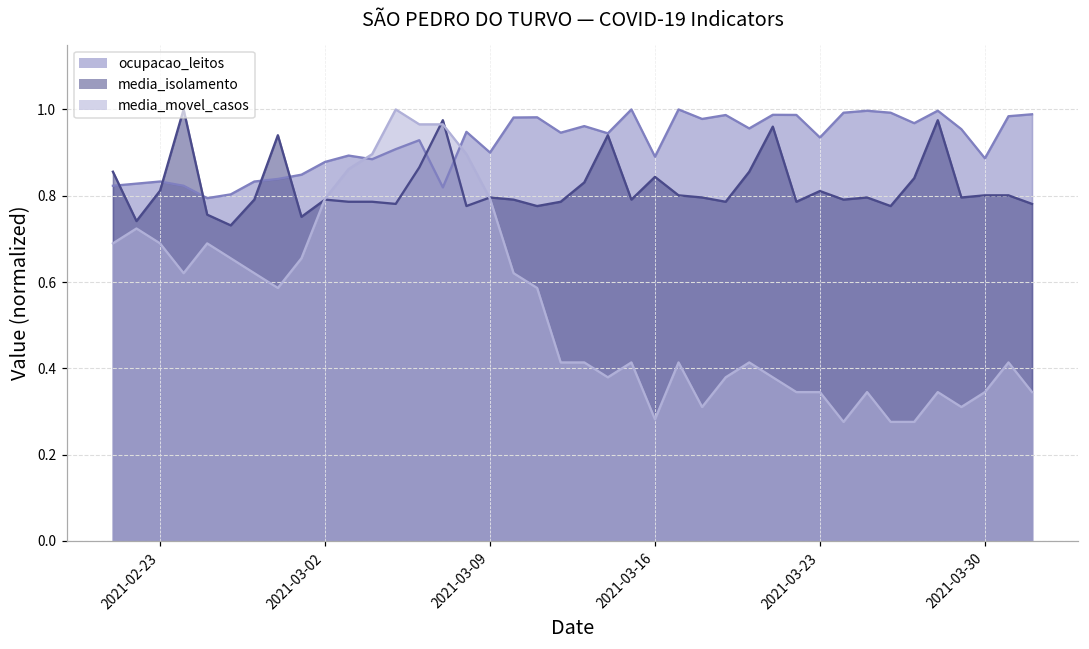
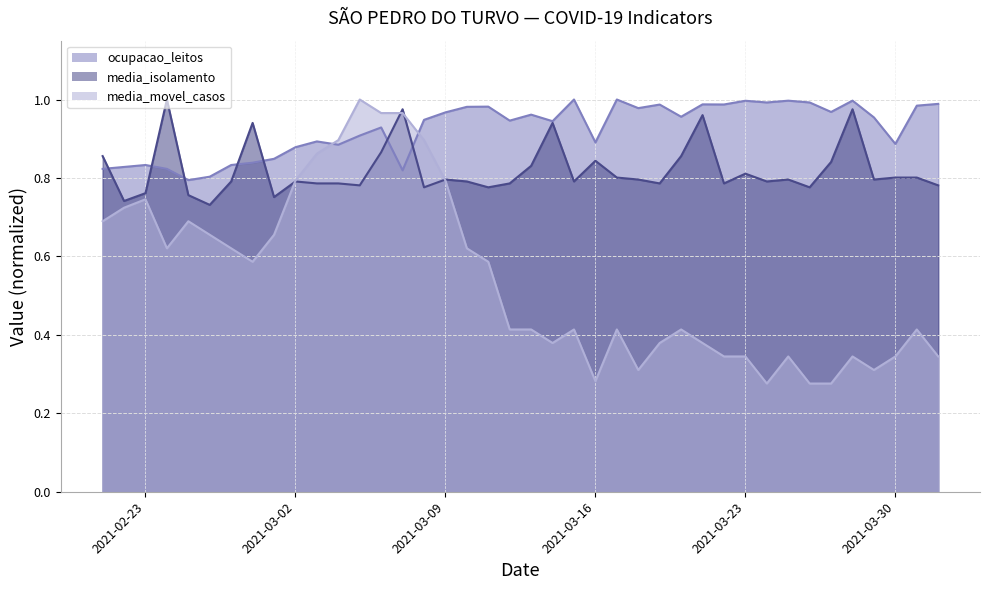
media_isolamento, 2021-02-23: 0.81 -> 0.76
media_movel_casos, 2021-02-23: 0.69 -> 0.75
ocupacao_leitos, 2021-03-09: 0.90 -> 0.97
ocupacao_leitos, 2021-03-23: 0.94 -> 1.00
